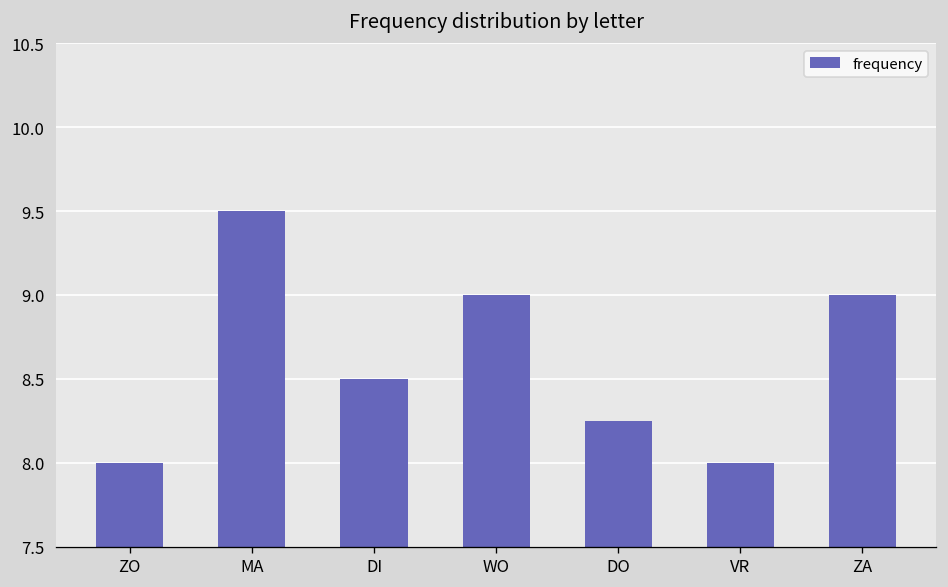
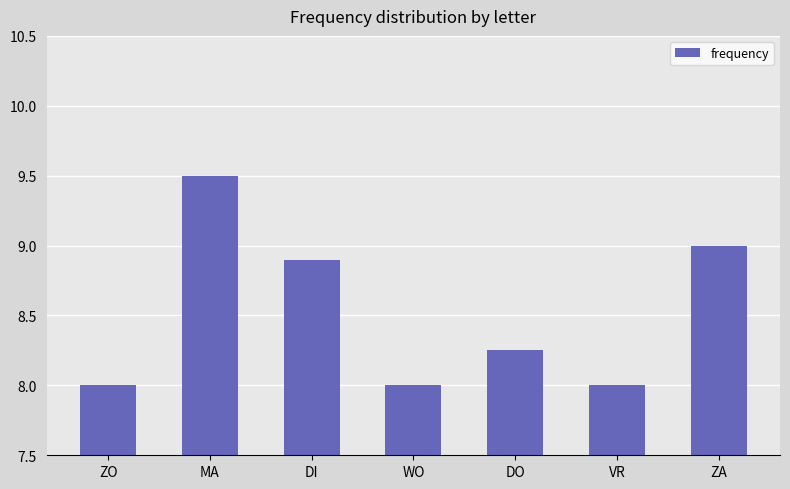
DI: 8.5 -> 8.9
WO: 9 -> 8
